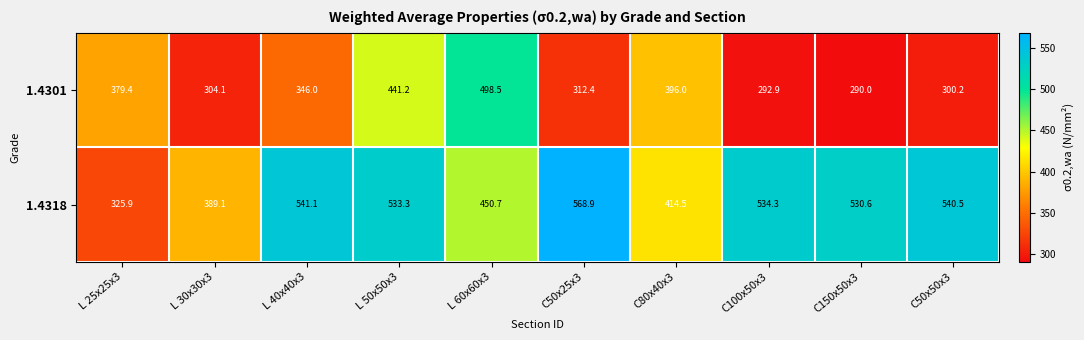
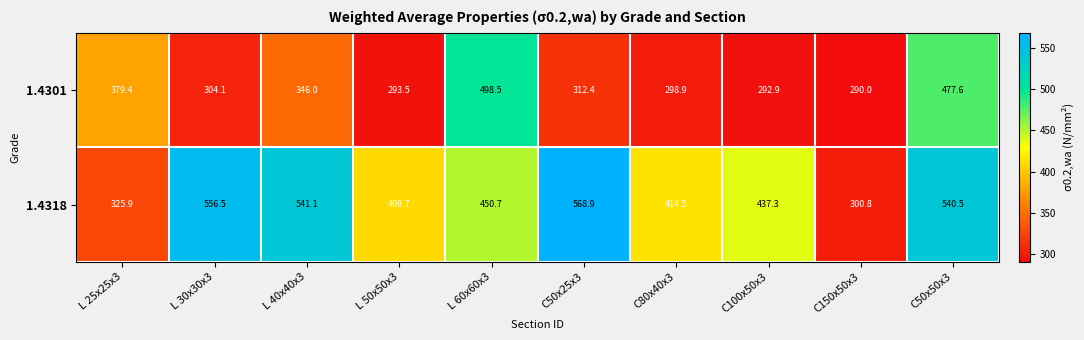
1.4301, L 50x50x3: 441.2 -> 293.5
1.4301, C80x40x3: 396.0 -> 298.9
1.4301, C50x50x3: 300.2 -> 477.6
1.4318, L 30x30x3: 389.1 -> 556.5
1.4318, L 50x50x3: 533.3 -> 409.7
1.4318, C100x50x3: 534.3 -> 437.3
1.4318, C150x50x3: 530.6 -> 300.8
